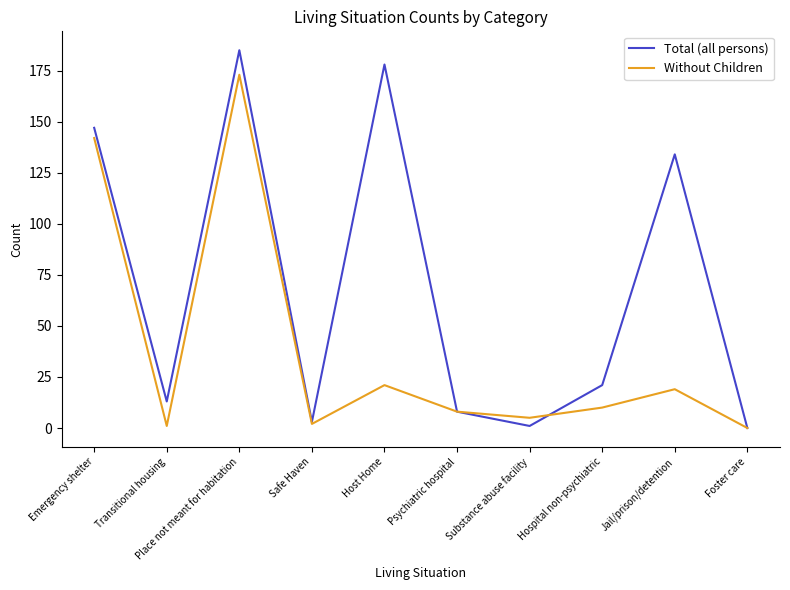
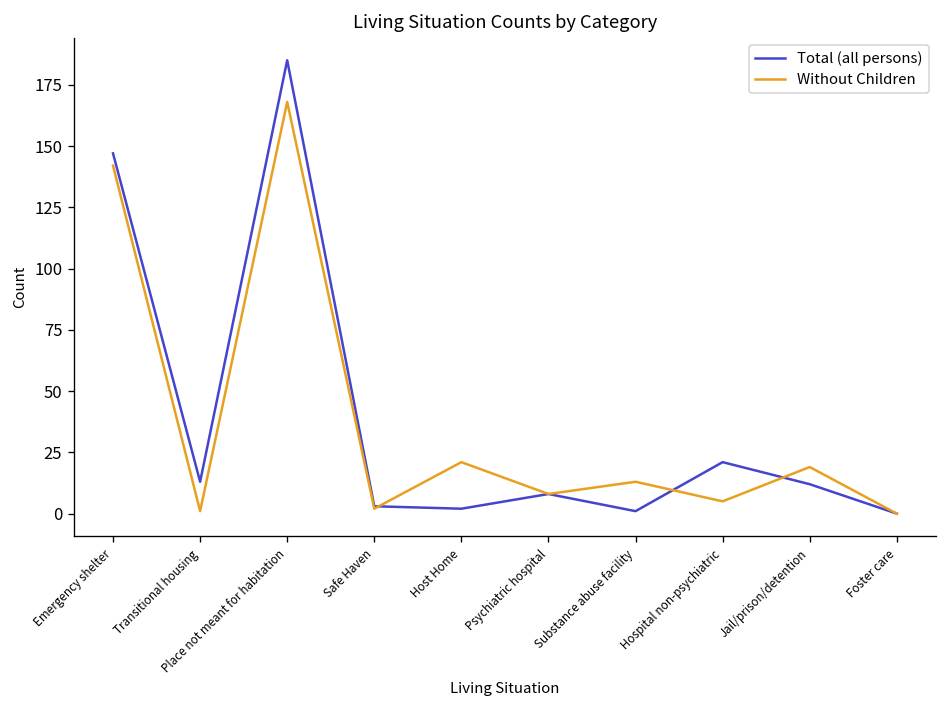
Without Children, Place not meant for habitation: 173 -> 168
Total (all persons), Host Home: 178 -> 2
Without Children, Substance abuse facility: 5 -> 13
Without Children, Hospital non-psychiatric: 10 -> 5
Total (all persons), Jail/prison/detention: 134 -> 12
